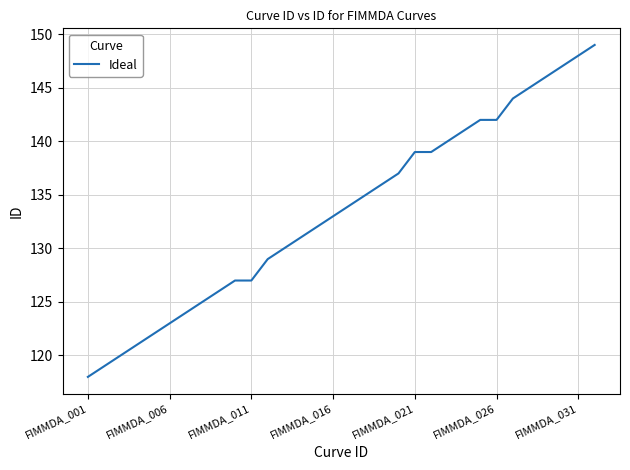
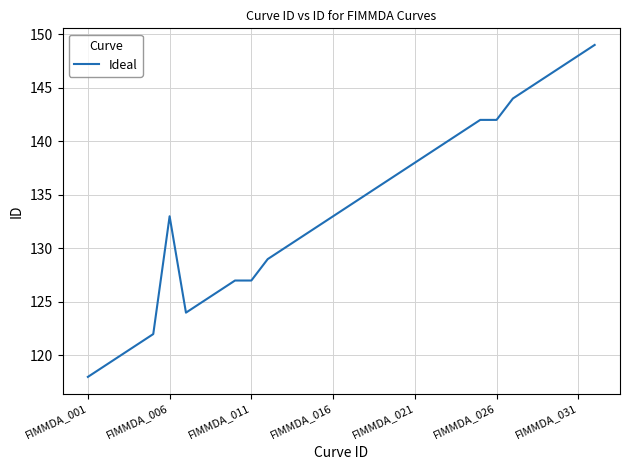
FIMMDA_006: 123 -> 133
FIMMDA_021: 139 -> 138
